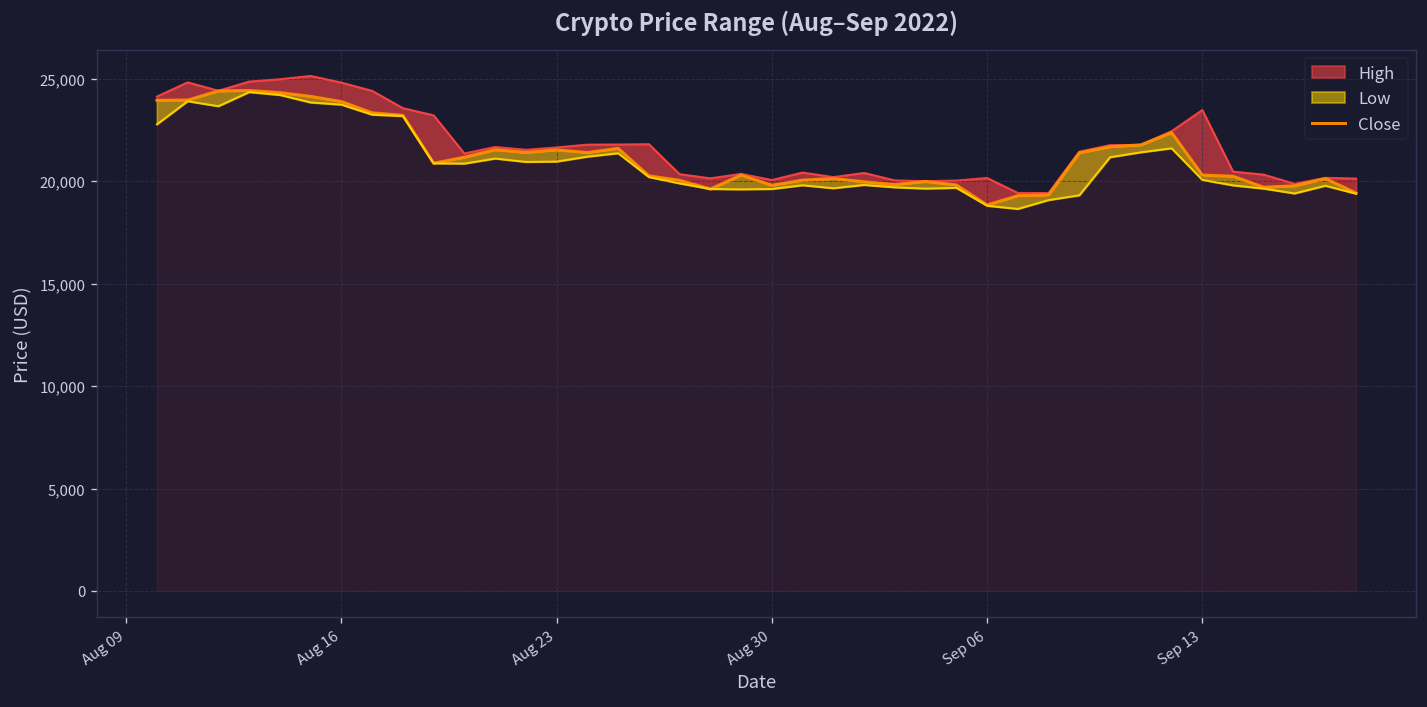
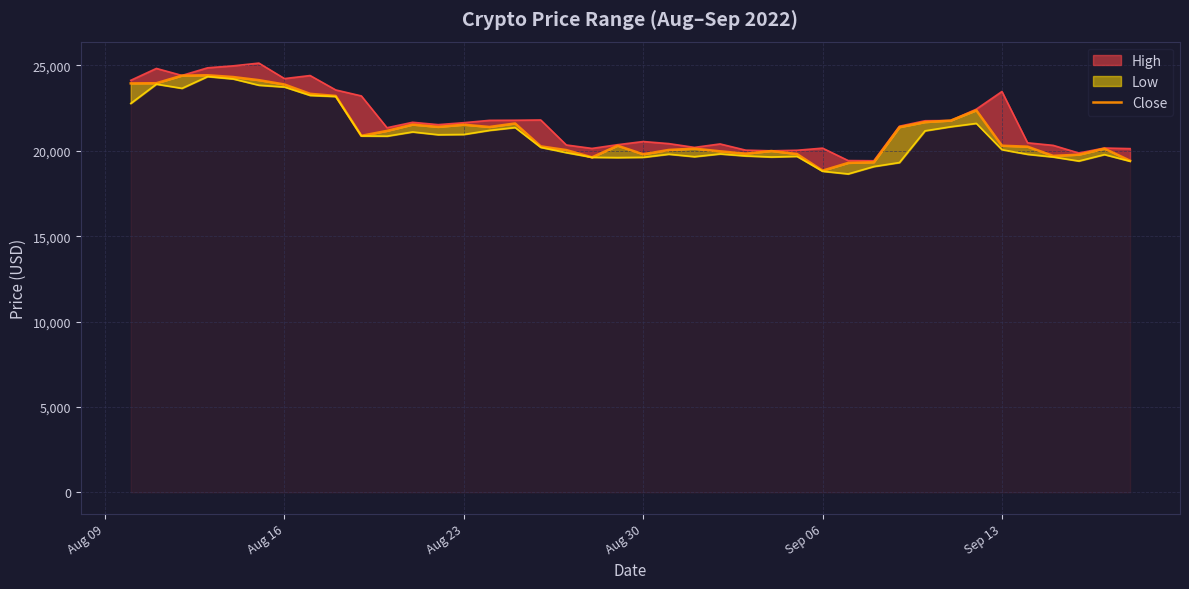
High, Aug 16: 24,800 -> 24,200
High, Aug 30: 20,100 -> 20,500
